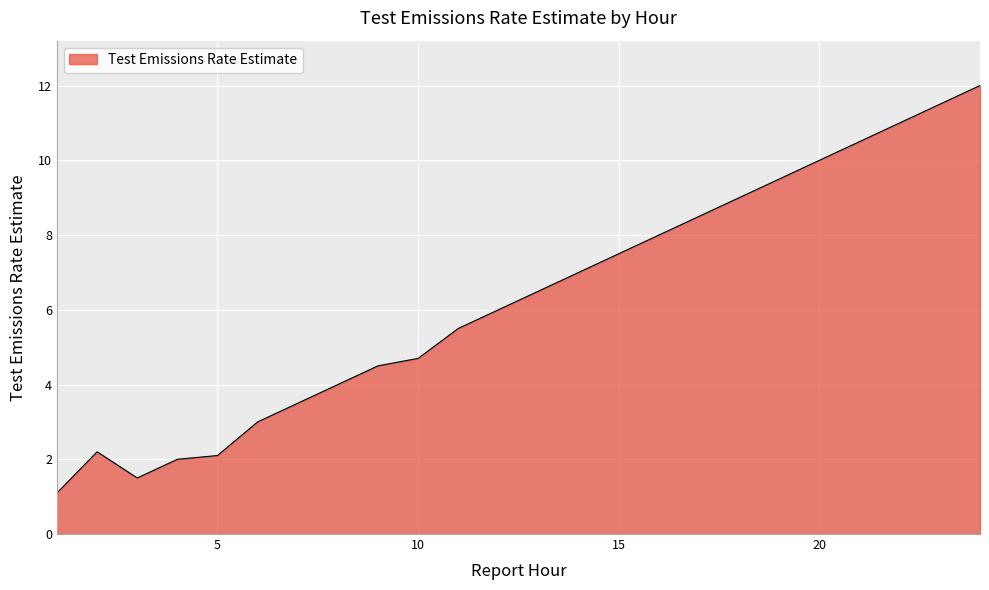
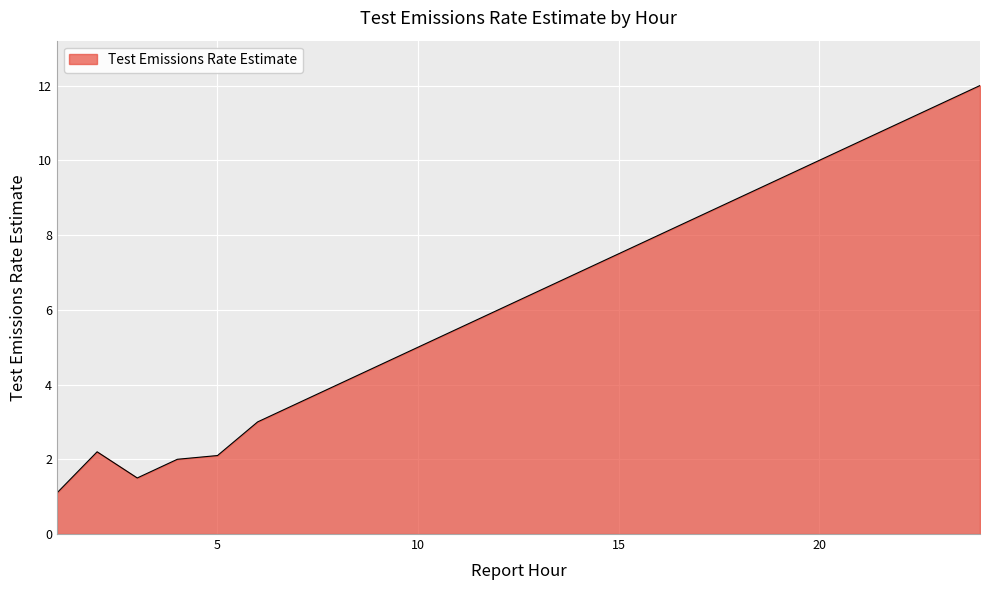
10: 4.7 -> 5.0
